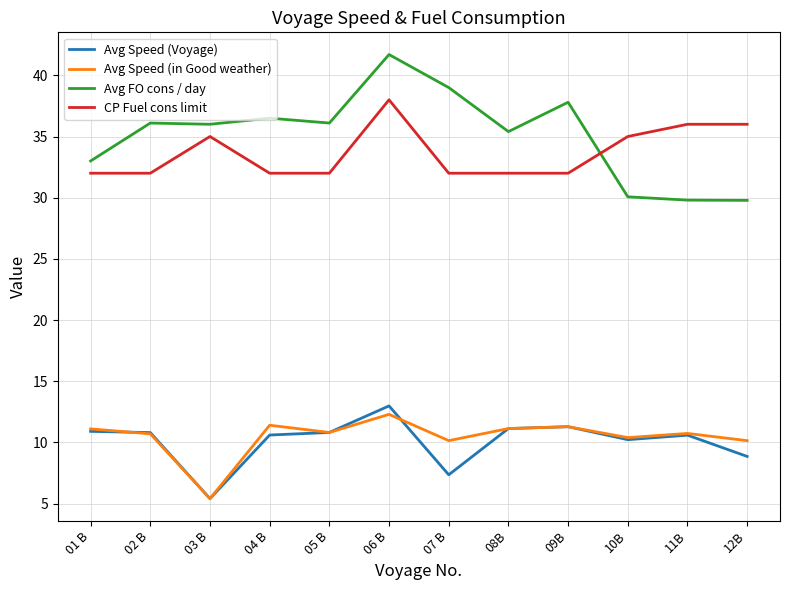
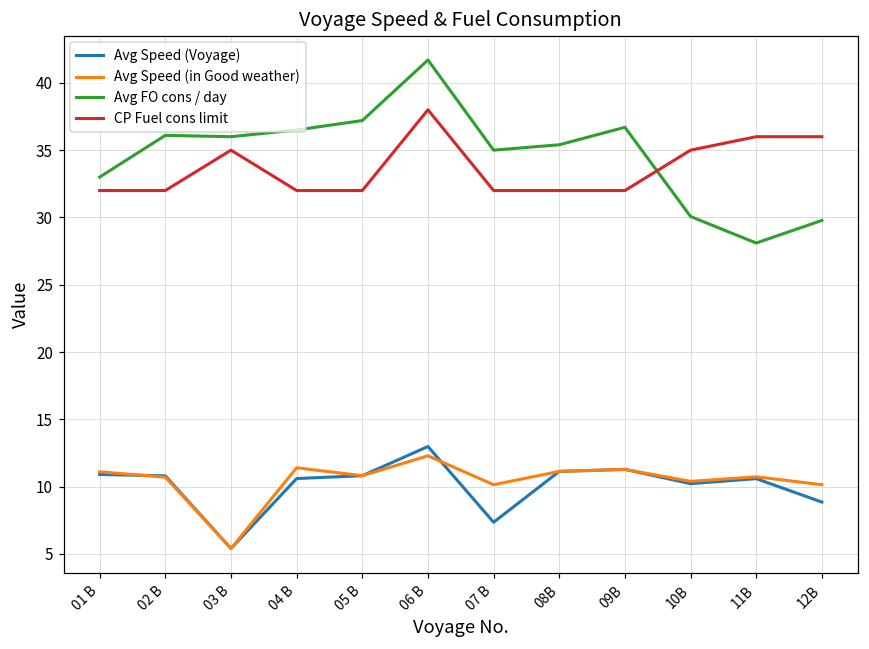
Avg FO cons / day, 05 B: 36.1 -> 37.2
Avg FO cons / day, 07 B: 39 -> 35
Avg FO cons / day, 09B: 37.8 -> 36.7
Avg FO cons / day, 11B: 29.8 -> 28.1
